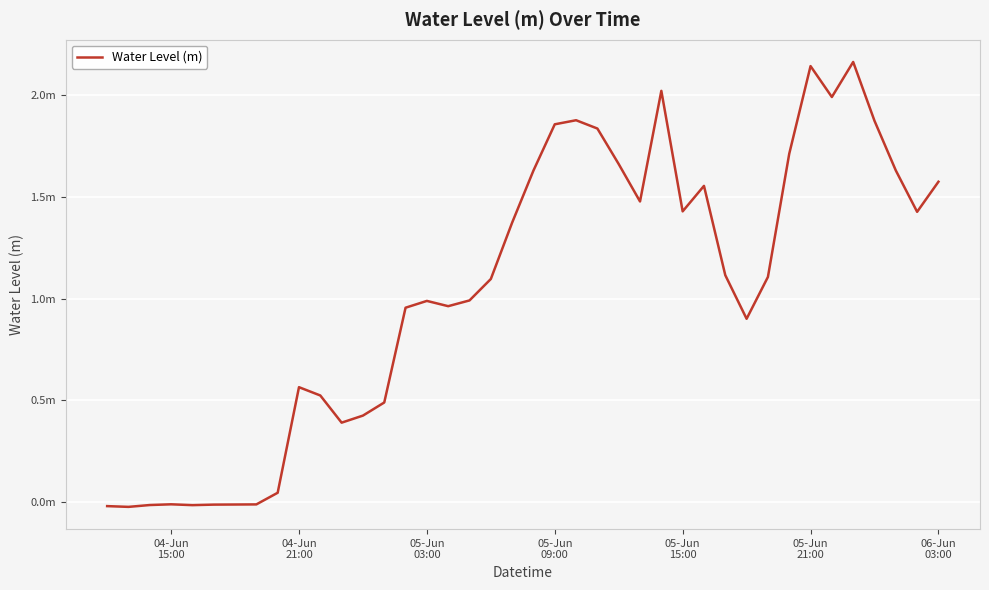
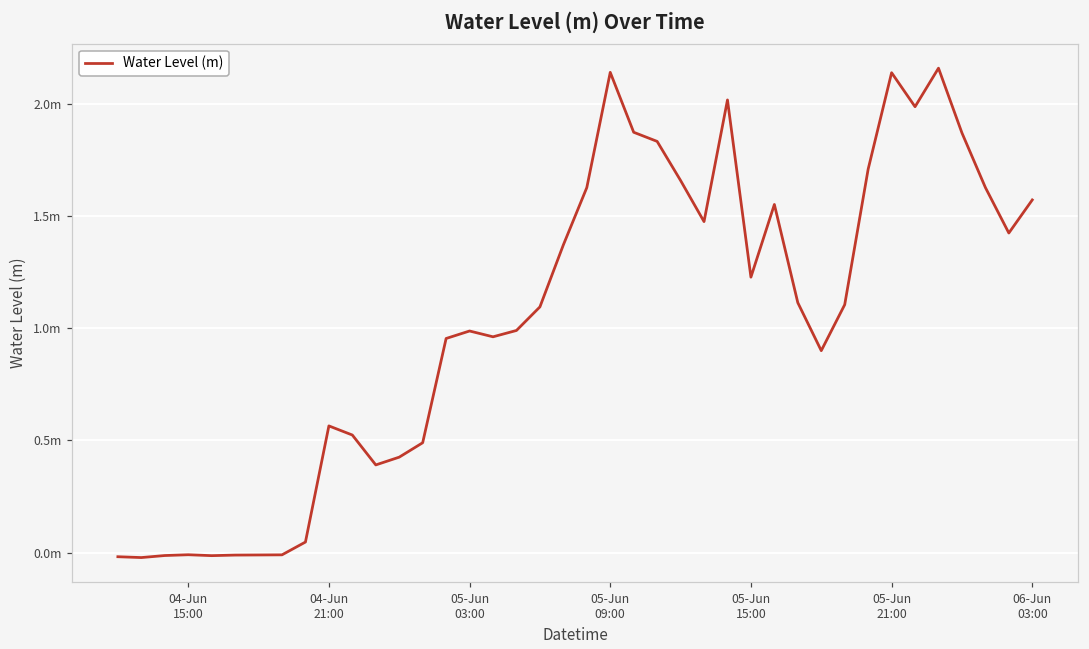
05-Jun 09:00: 1.85m -> 2.14m
05-Jun 15:00: 1.43m -> 1.23m
